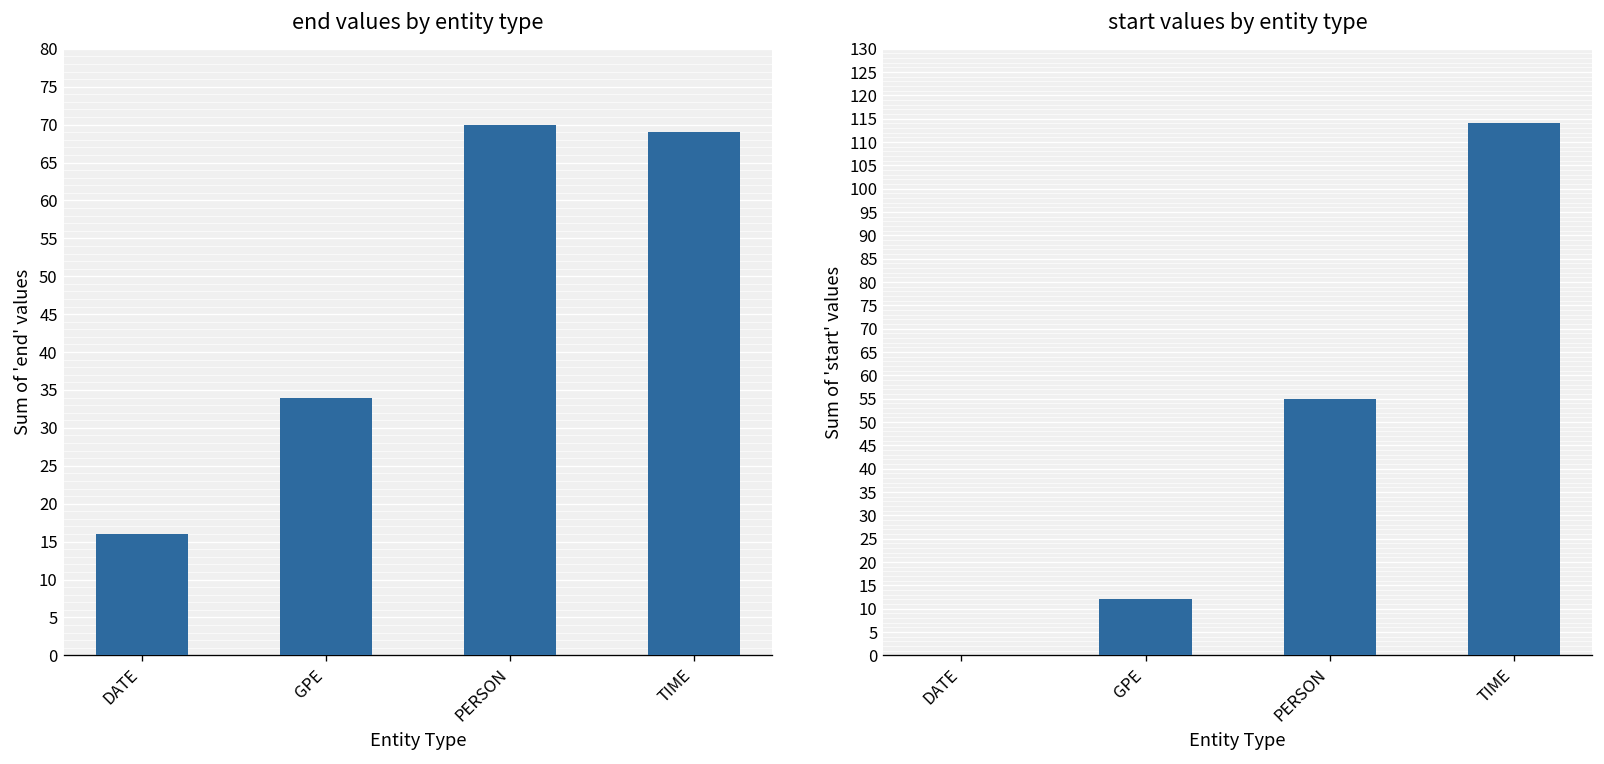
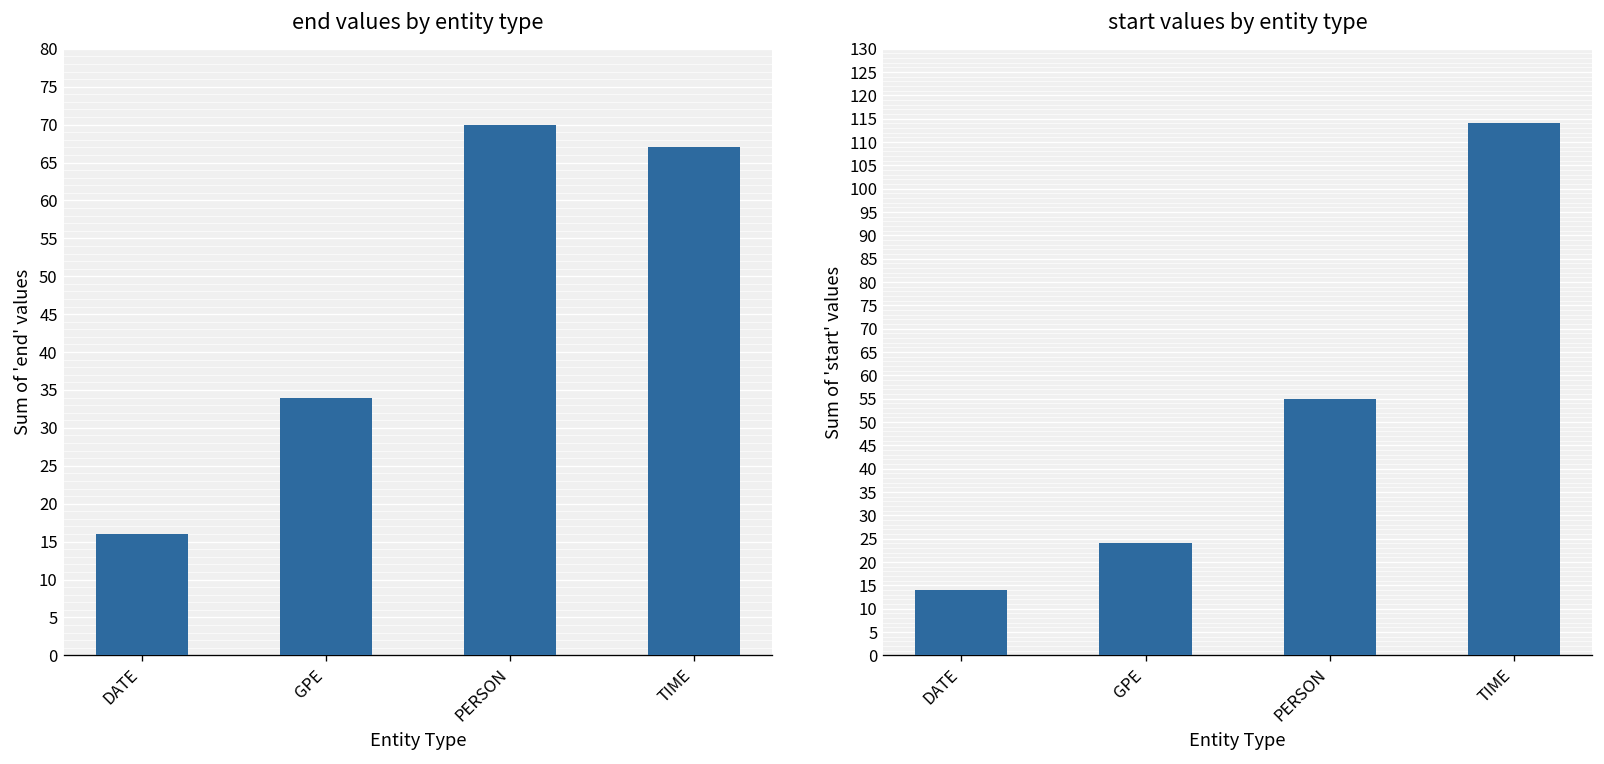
end values by entity type, TIME: 69 -> 67
start values by entity type, DATE: 0 -> 14
start values by entity type, GPE: 12 -> 24
